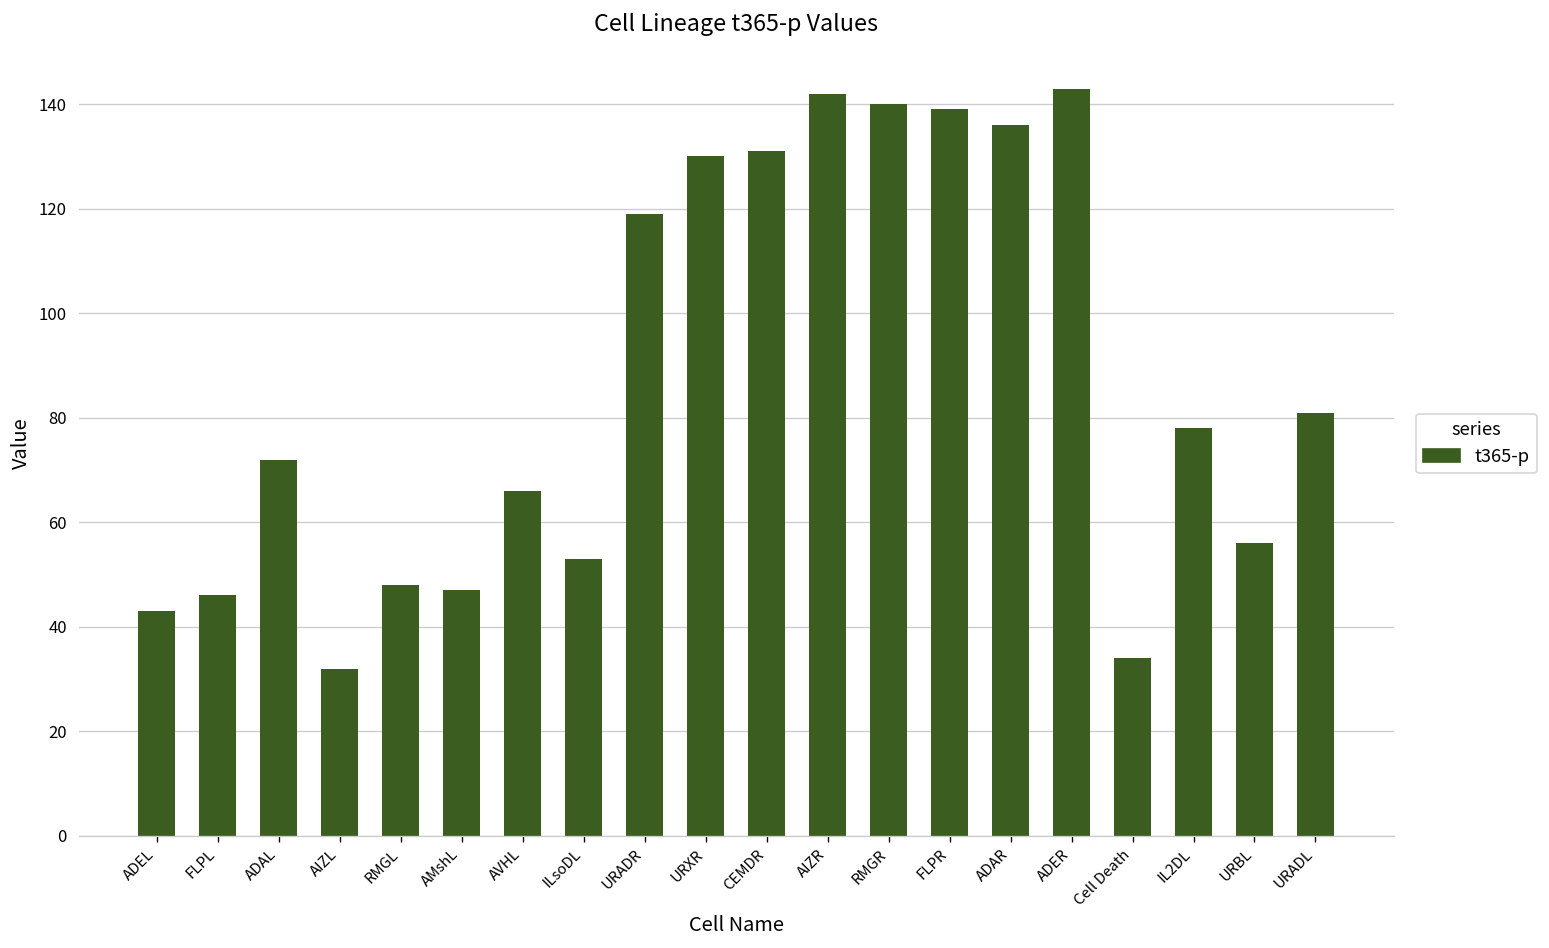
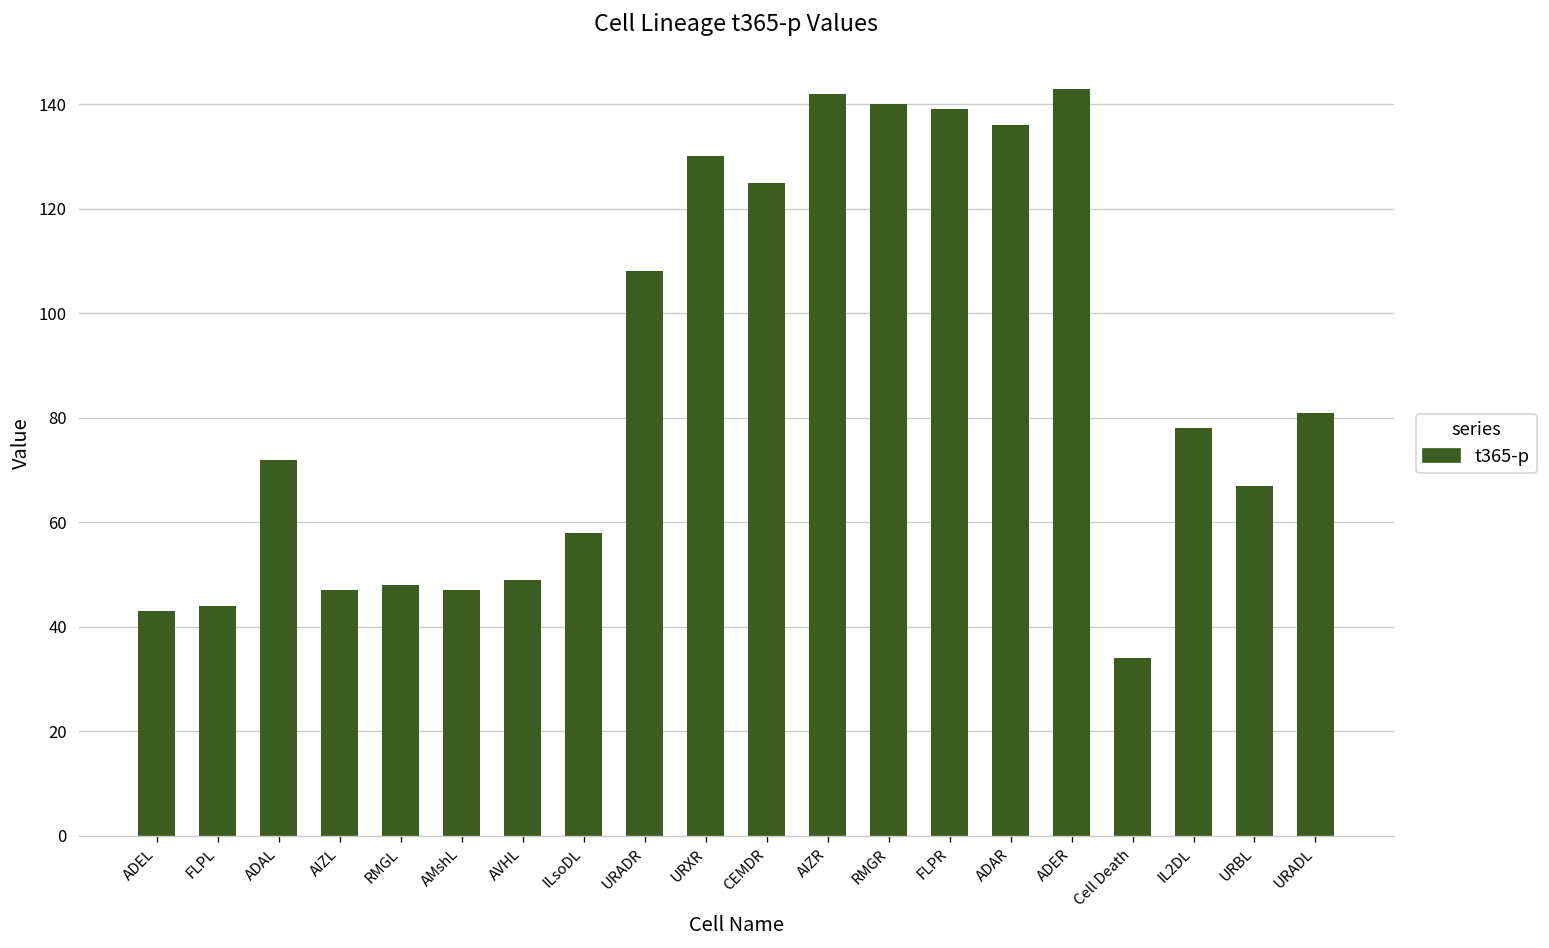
FLPL: 46 -> 44
AIZL: 32 -> 47
AVHL: 66 -> 49
ILsoDL: 53 -> 58
URADR: 119 -> 108
CEMDR: 131 -> 125
URBL: 56 -> 67
